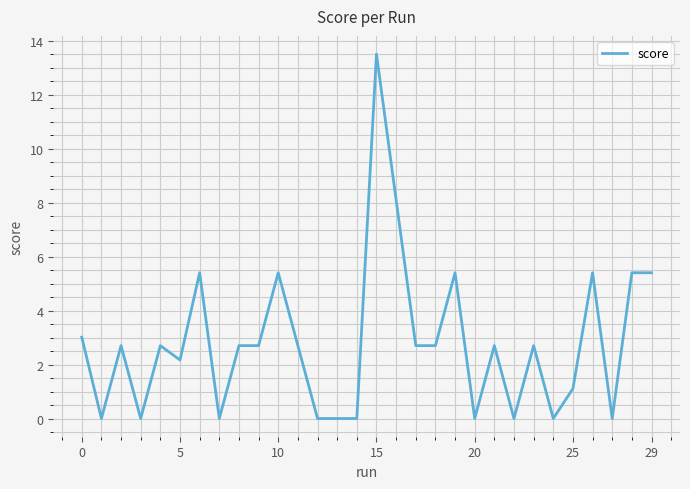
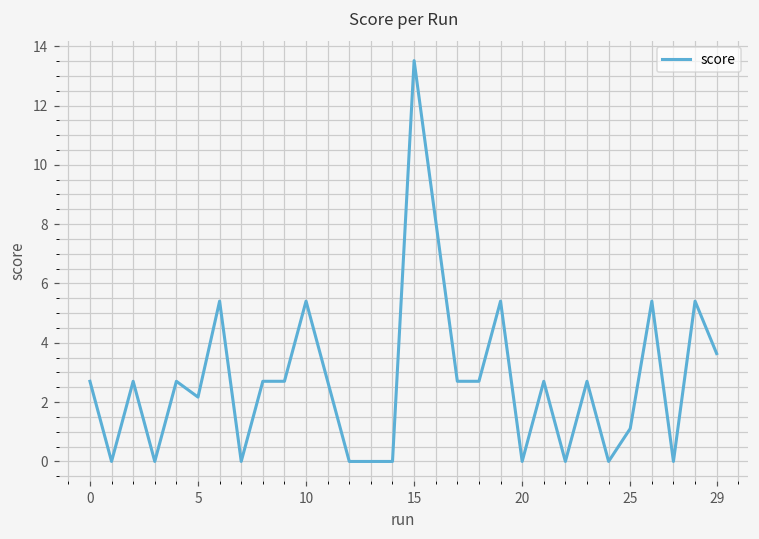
0: 3.0 -> 2.7
29: 5.4 -> 3.6
